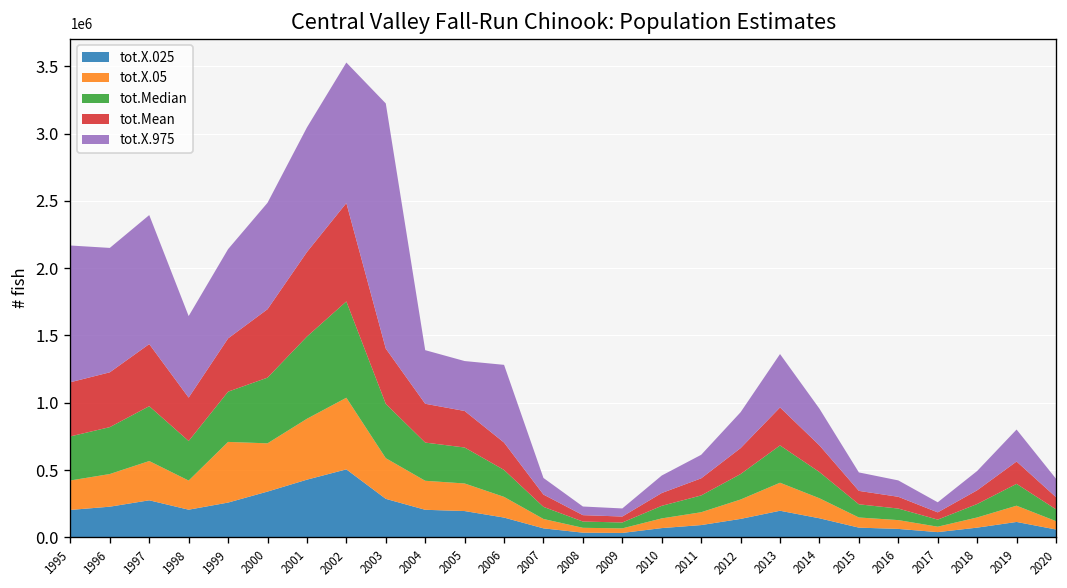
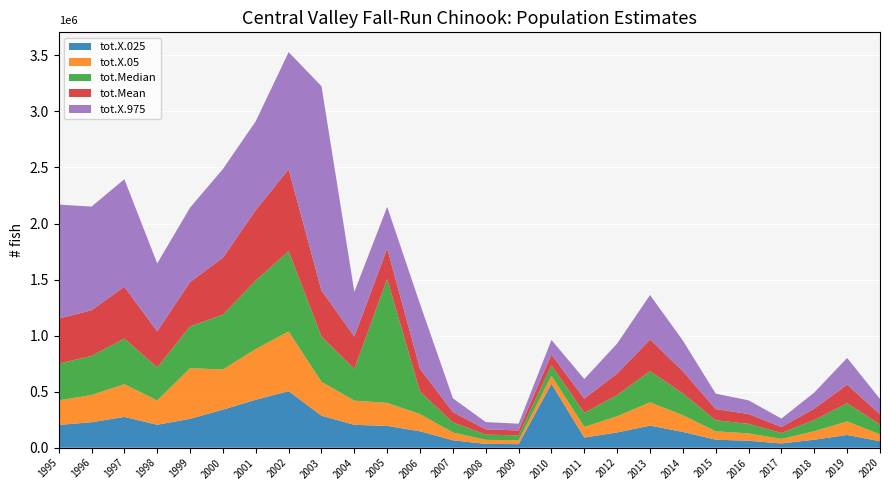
tot.X.975, 2001: 0.93 -> 0.79
tot.Median, 2005: 0.27 -> 1.11
tot.X.025, 2010: 0.07 -> 0.57
